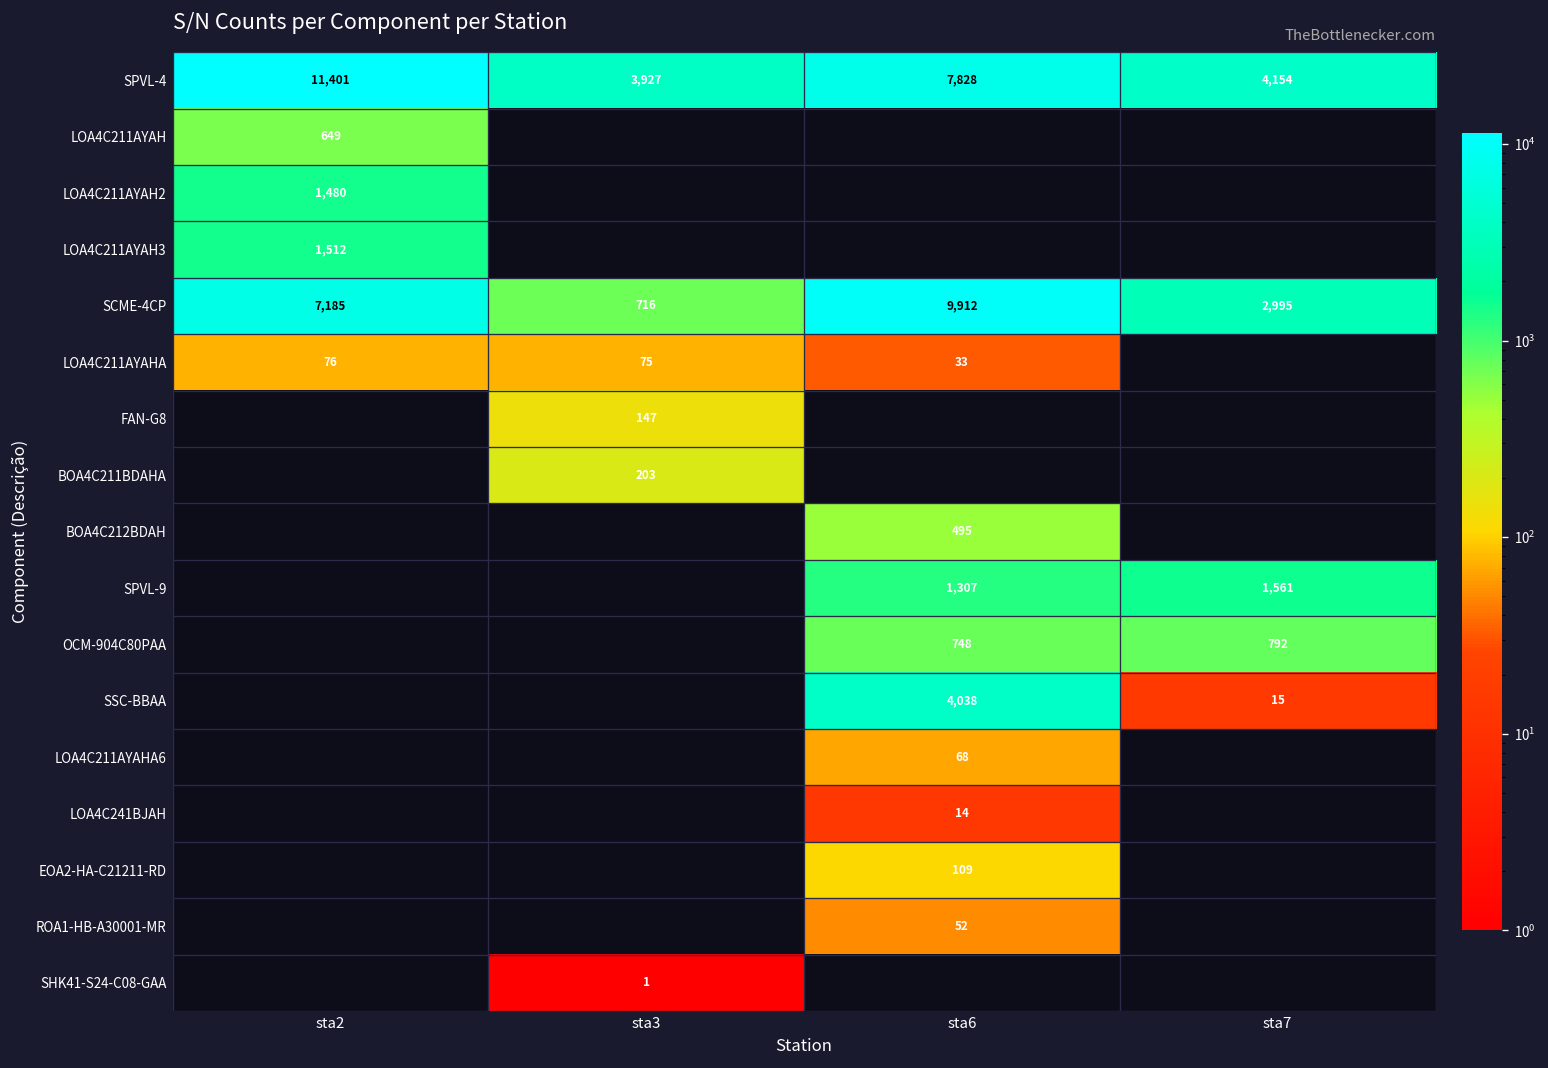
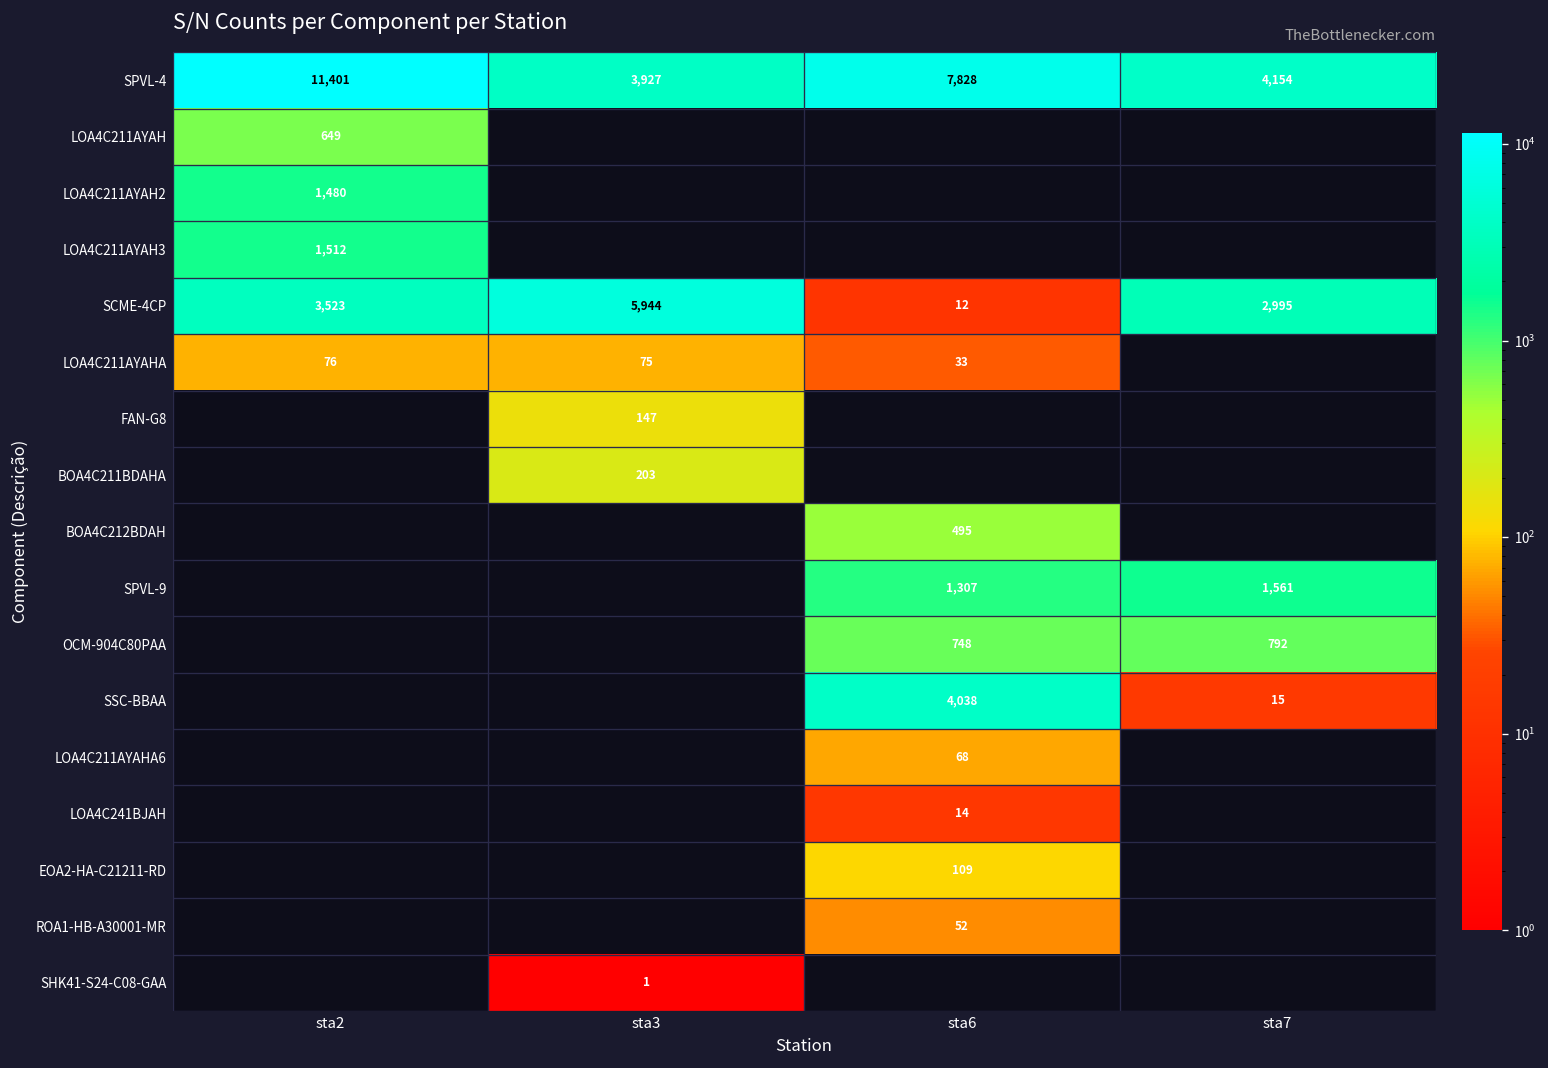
SCME-4CP, sta2: 7,185 -> 3,523
SCME-4CP, sta3: 716 -> 5,944
SCME-4CP, sta6: 9,912 -> 12
